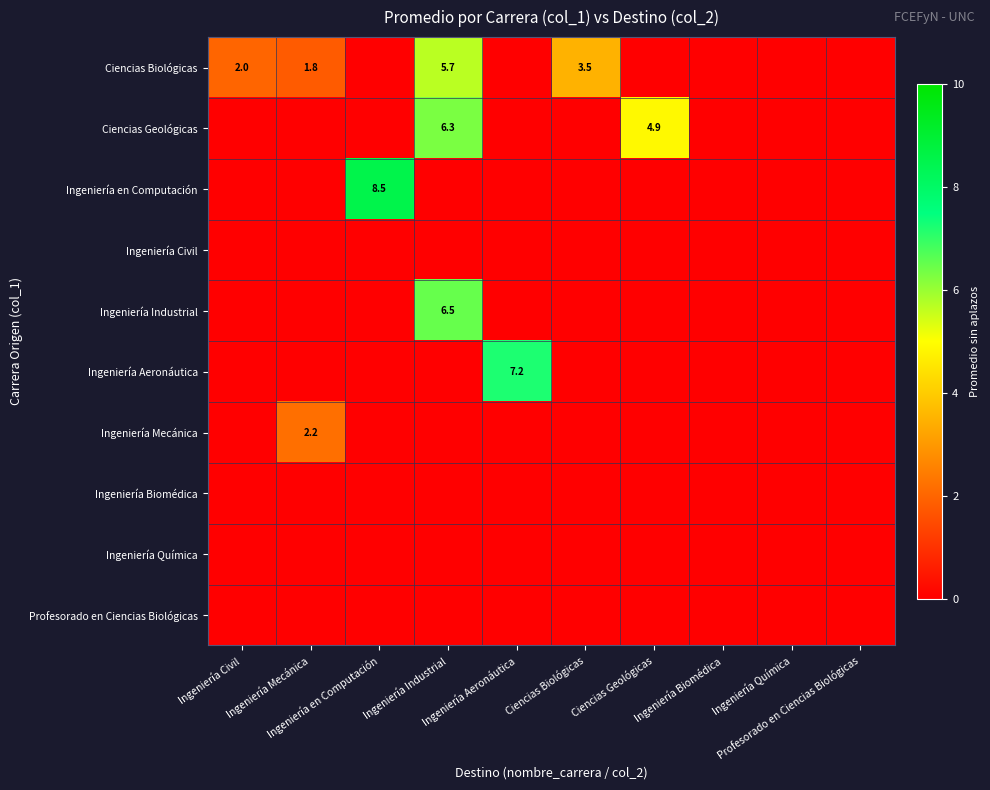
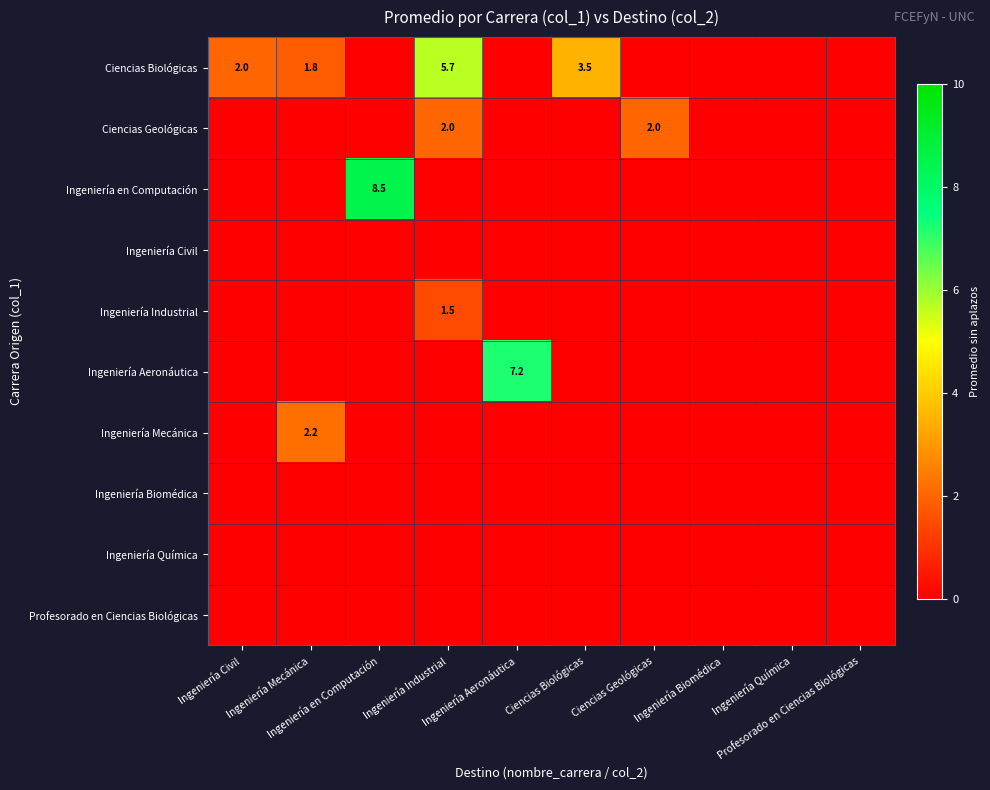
Ciencias Geológicas, Ingeniería Industrial: 6.3 -> 2.0
Ciencias Geológicas, Ciencias Geológicas: 4.9 -> 2.0
Ingeniería Industrial, Ingeniería Industrial: 6.5 -> 1.5
